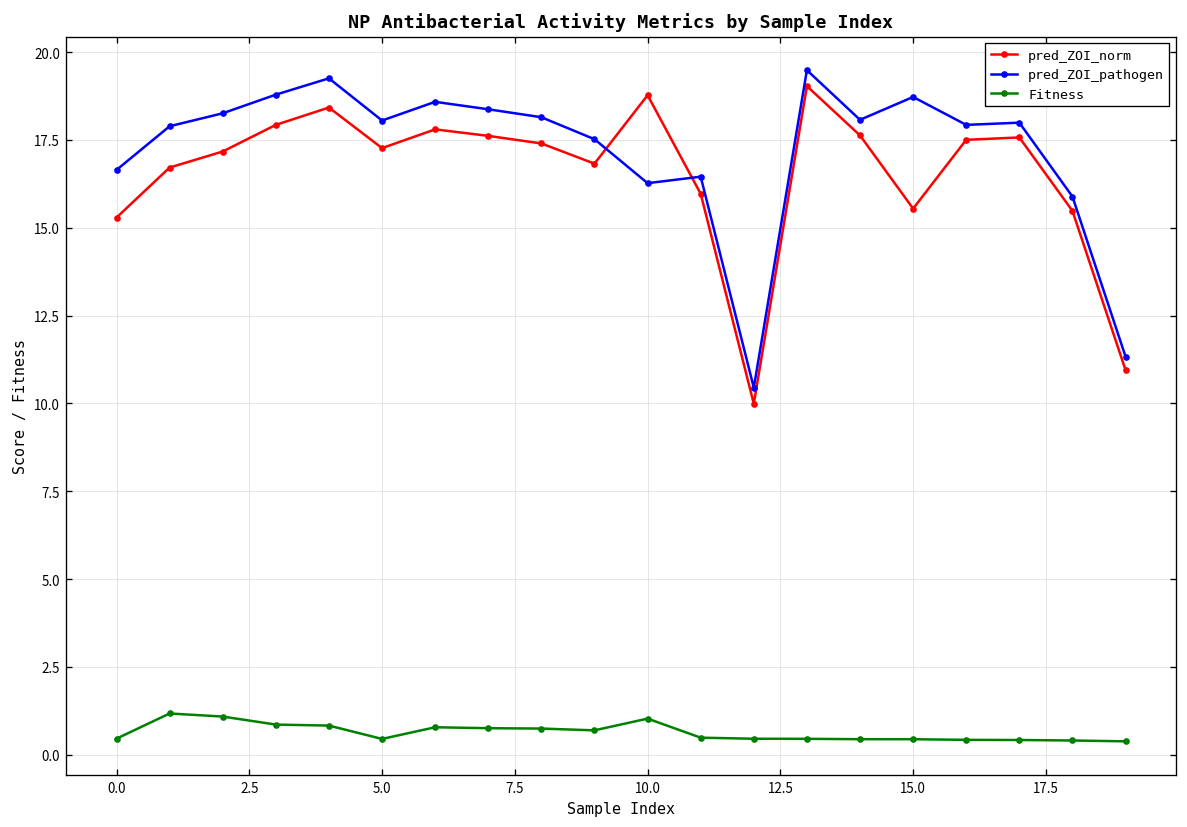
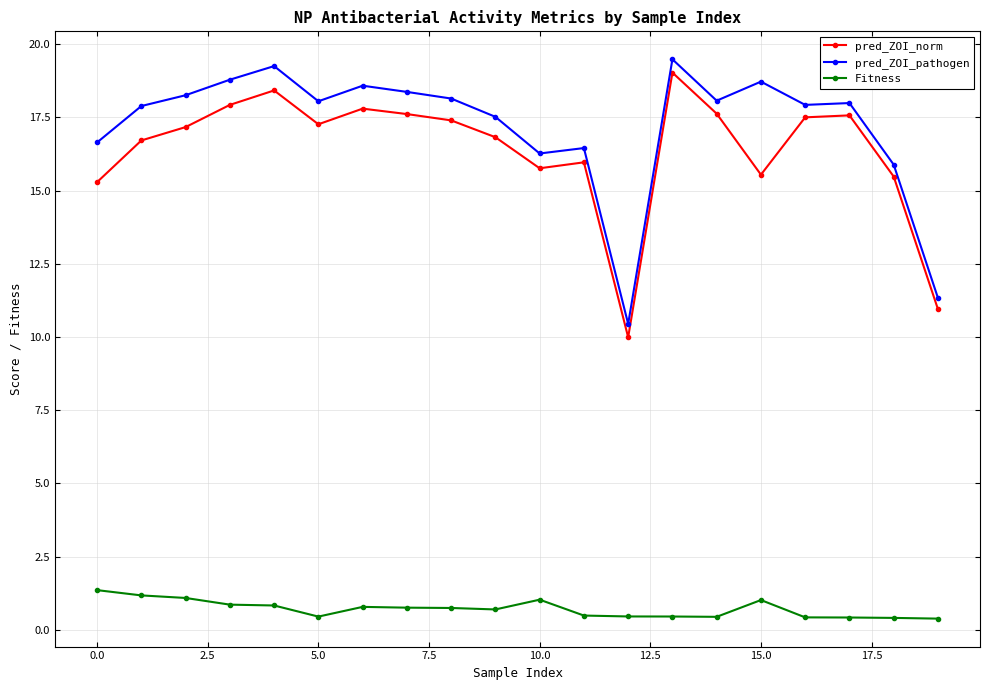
Fitness, 0.0: 0.5 -> 1.4
pred_ZOI_norm, 10.0: 18.8 -> 15.8
Fitness, 15.0: 0.4 -> 1.0
